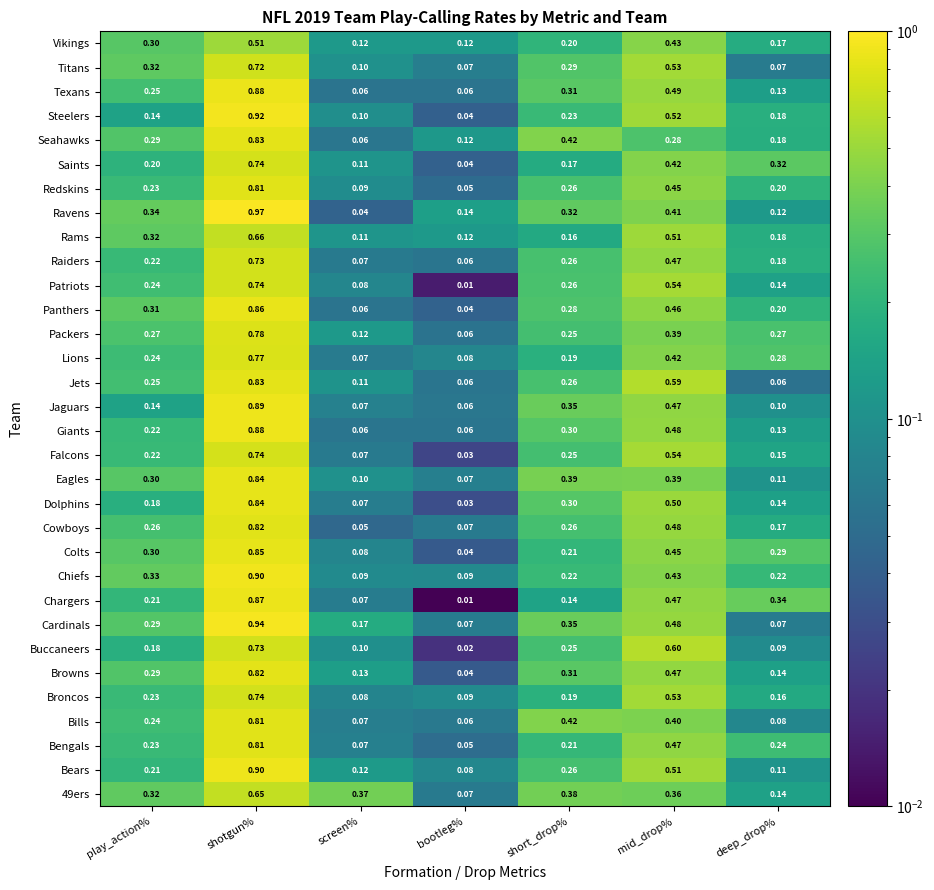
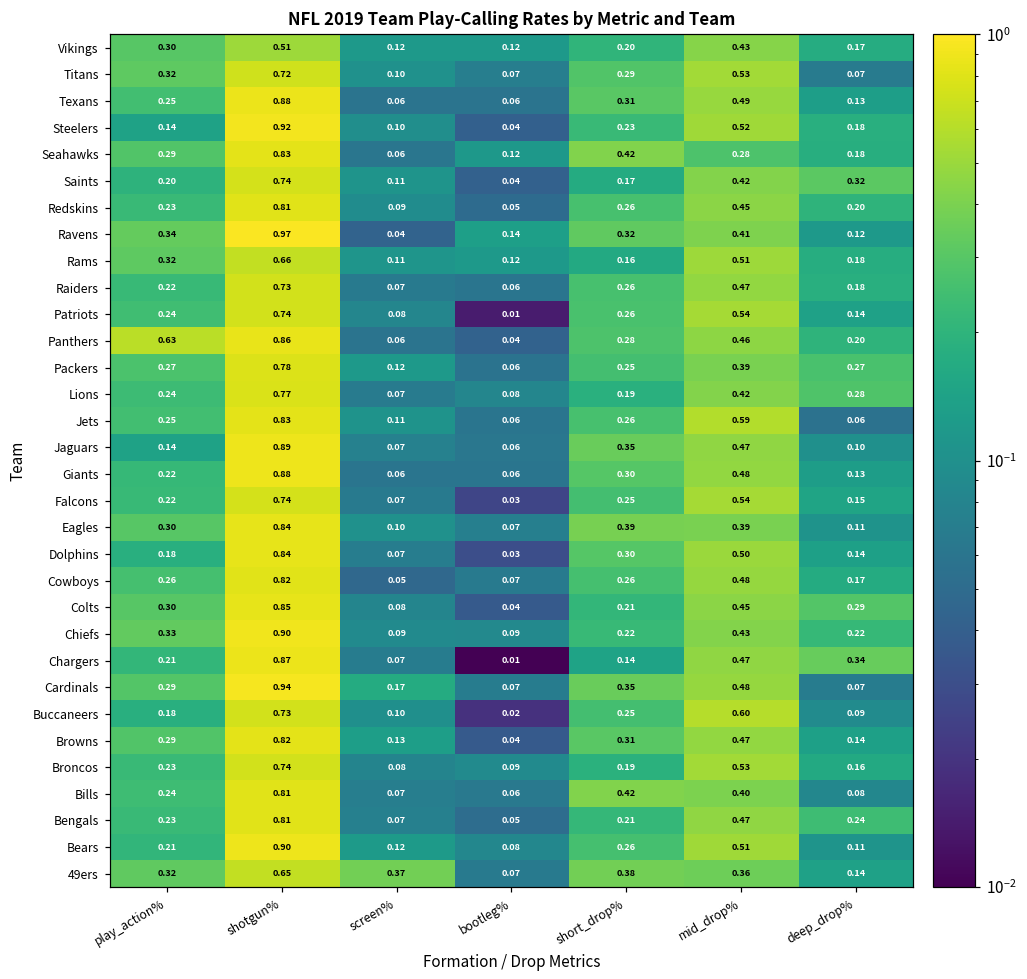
Panthers, play_action%: 0.31 -> 0.63
